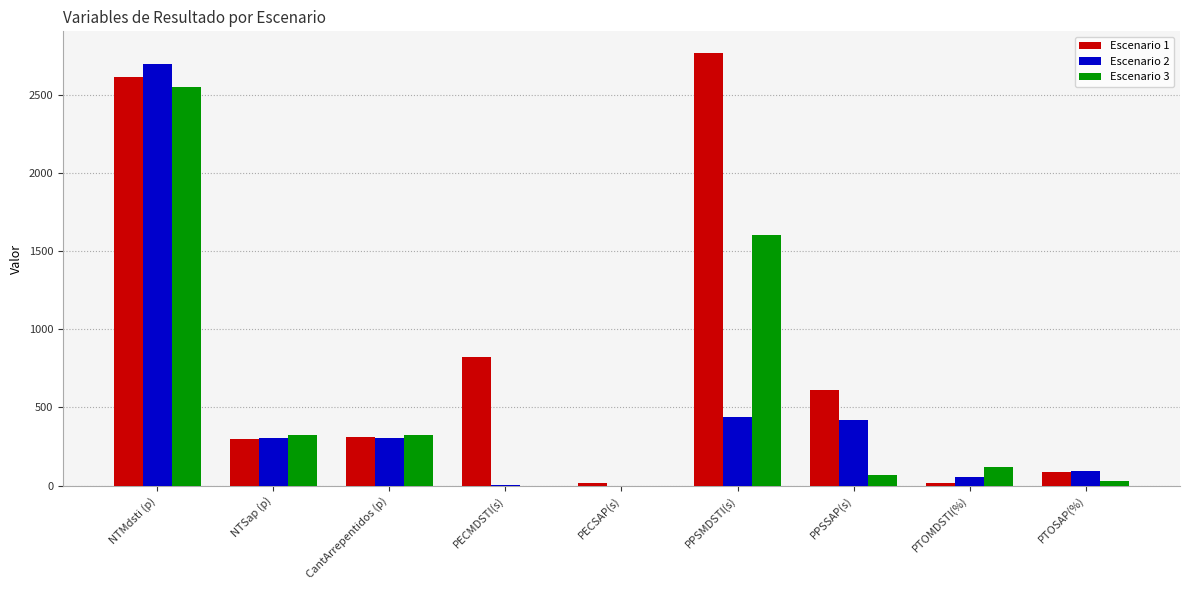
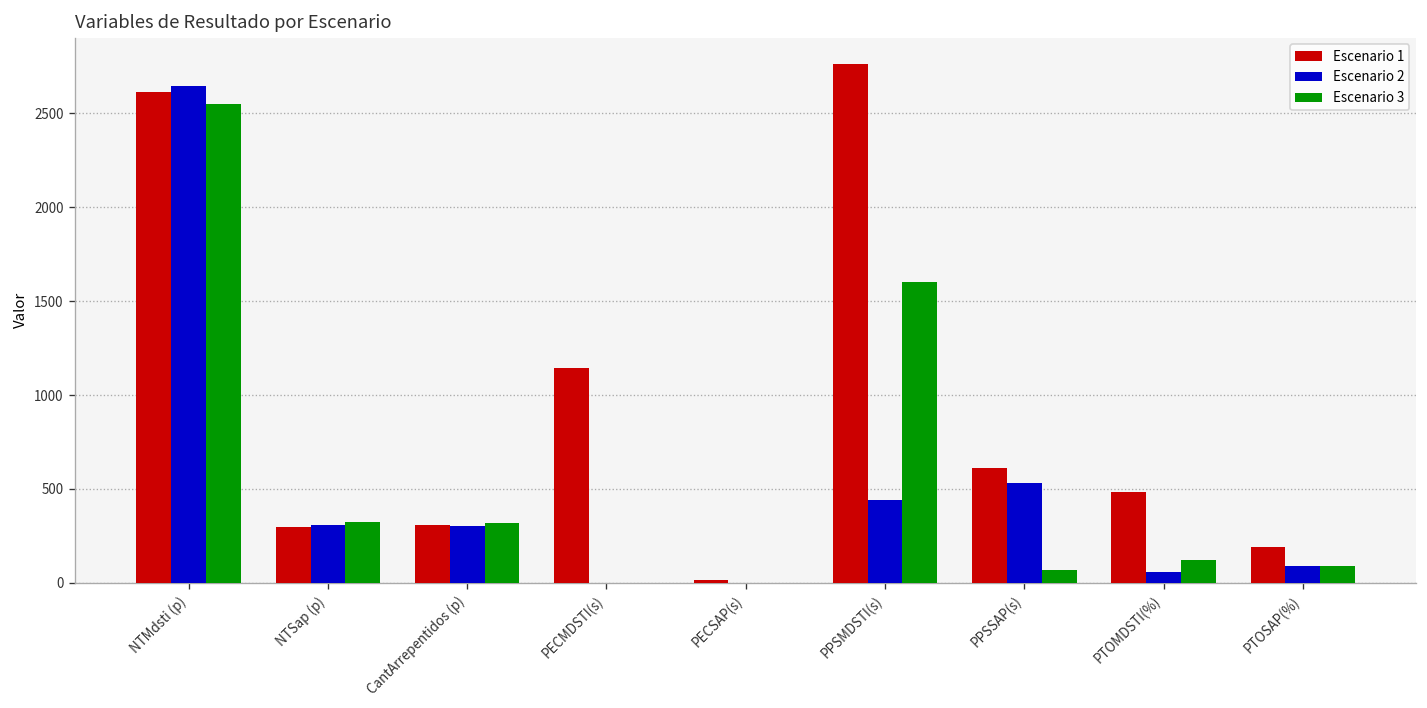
Escenario 2, NTMdsti (p): 2700 -> 2640
Escenario 1, PECMDSTI(s): 820 -> 1150
Escenario 2, PPSSAP(s): 420 -> 530
Escenario 1, PTOMDSTI(%): 10 -> 480
Escenario 1, PTOSAP(%): 90 -> 190
Escenario 3, PTOSAP(%): 30 -> 90
